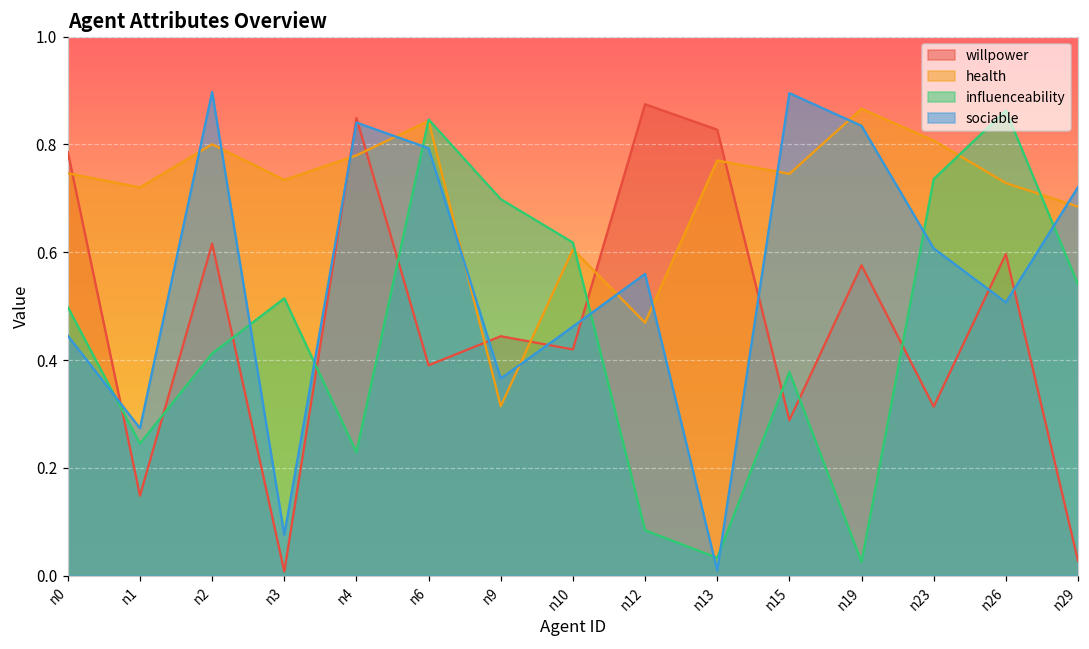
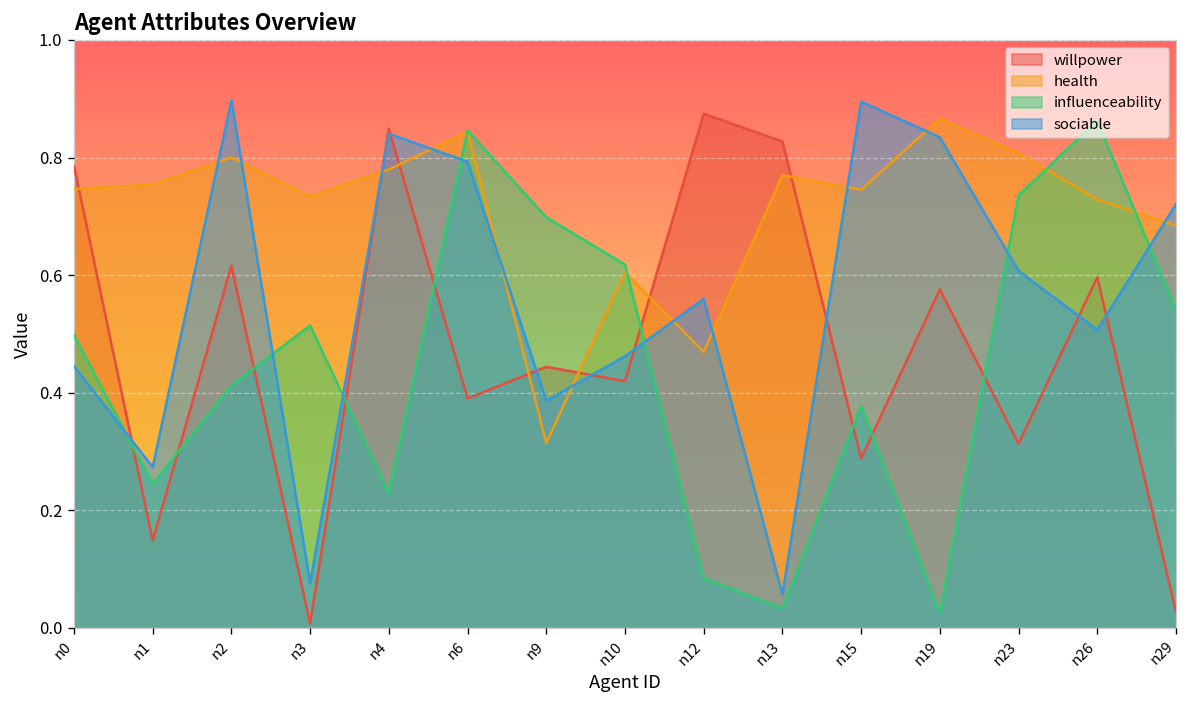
health, n1: 0.72 -> 0.75
sociable, n9: 0.37 -> 0.39
sociable, n13: 0.01 -> 0.06
